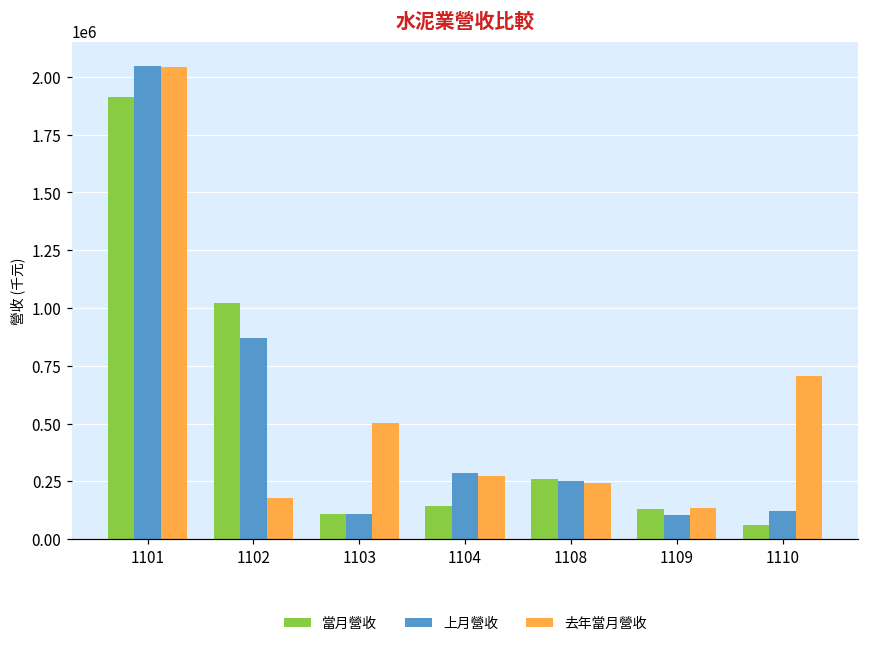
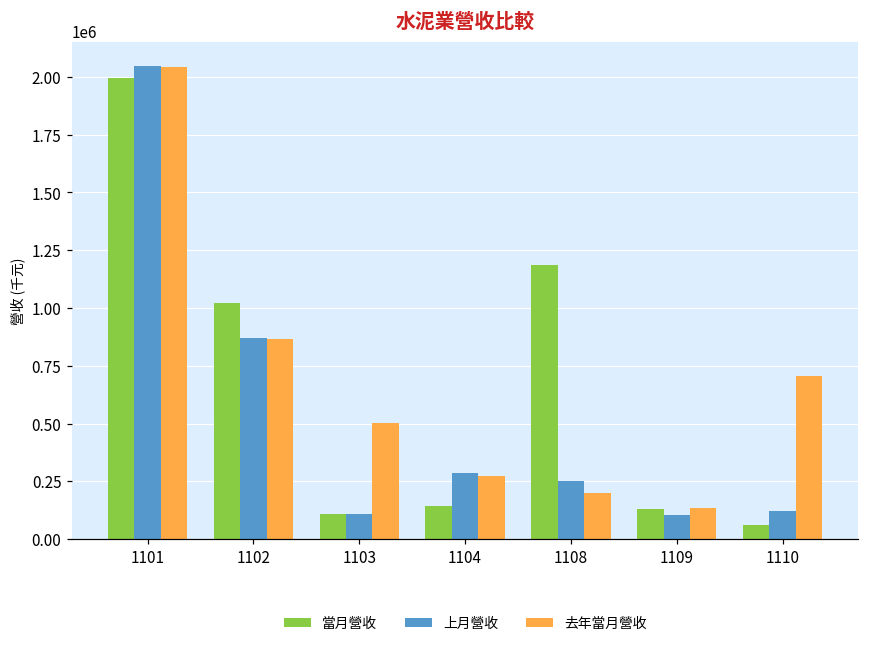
當月營收, 1101: 1910000 -> 2000000
去年當月營收, 1102: 180000 -> 870000
當月營收, 1108: 260000 -> 1190000
去年當月營收, 1108: 240000 -> 200000
